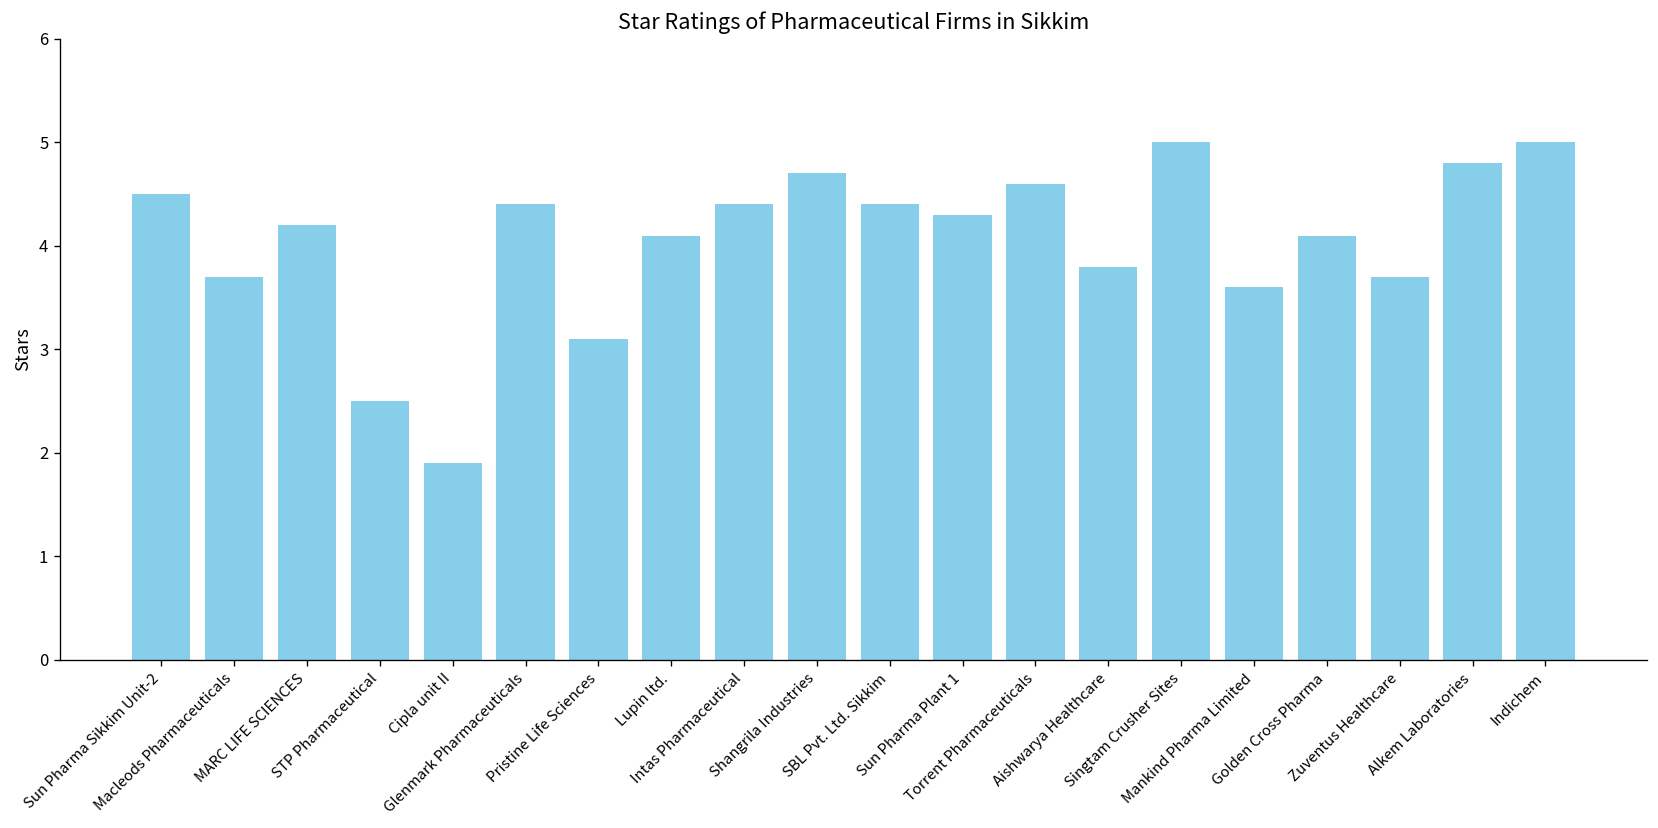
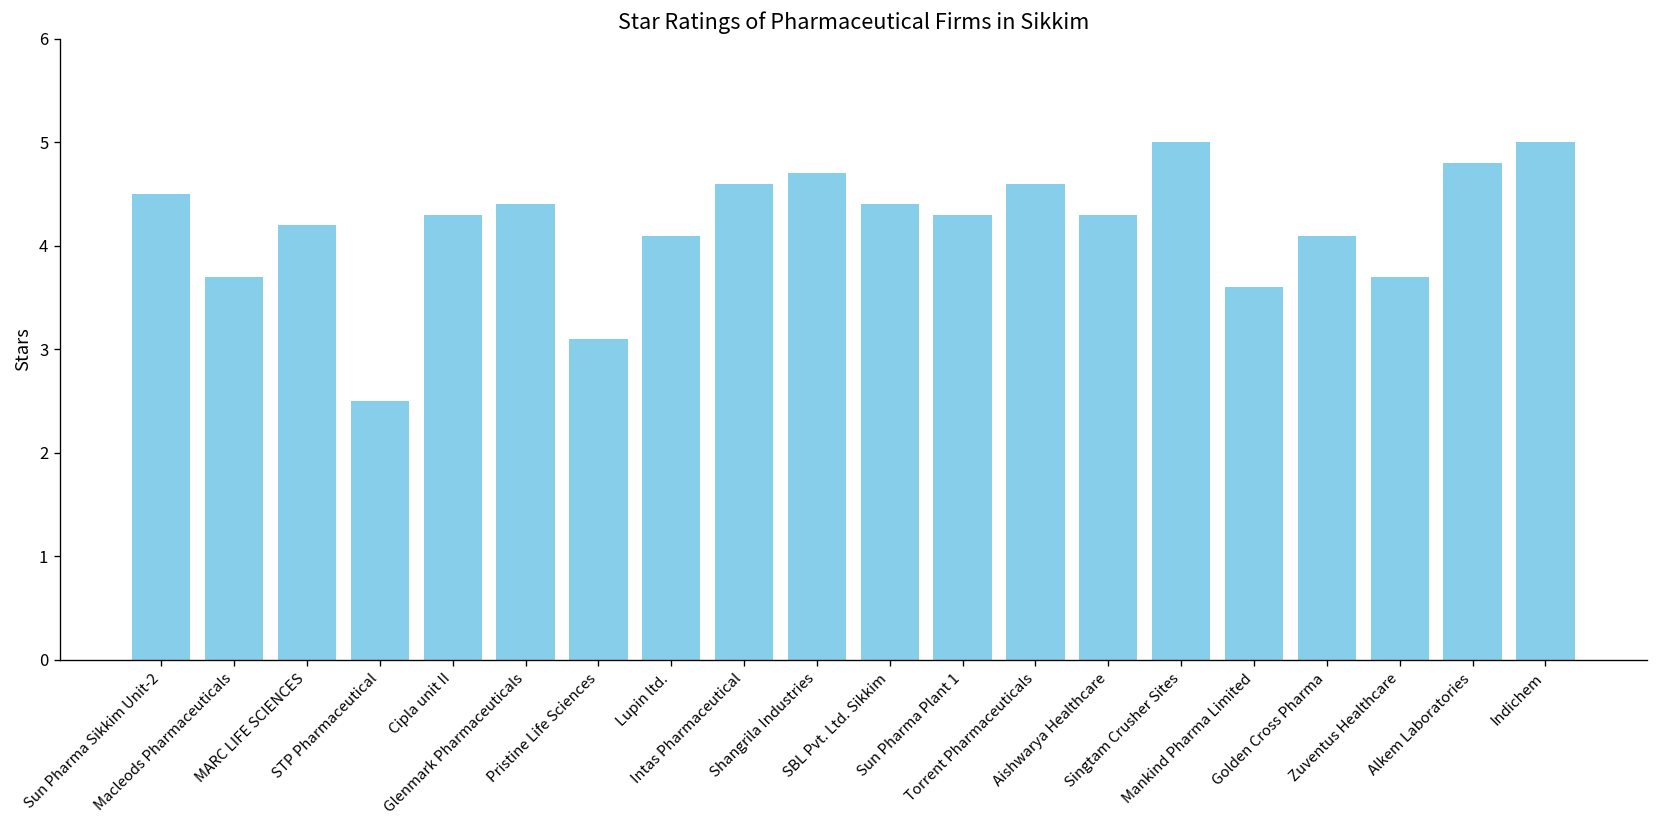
Cipla unit II: 1.9 -> 4.3
Intas Pharmaceutical: 4.4 -> 4.6
Aishwarya Healthcare: 3.8 -> 4.3
